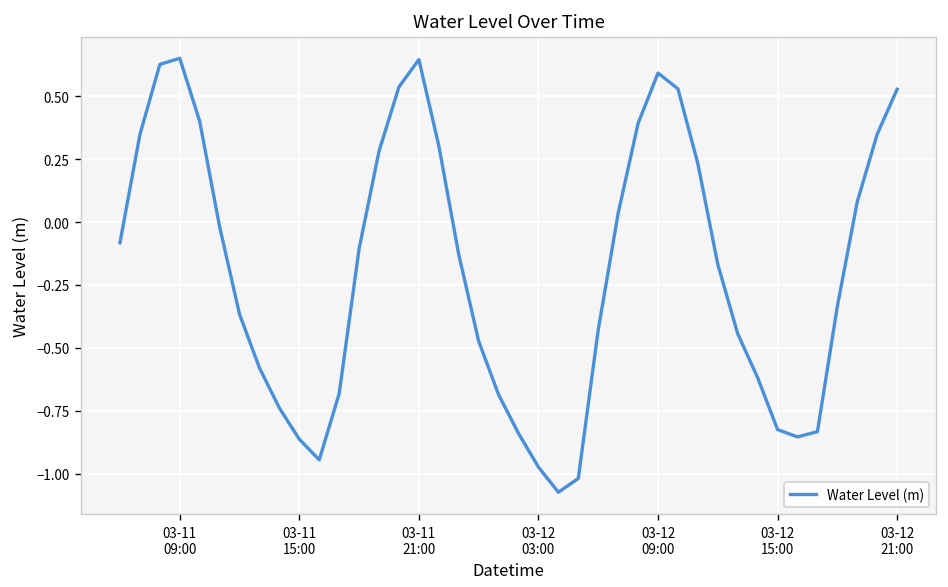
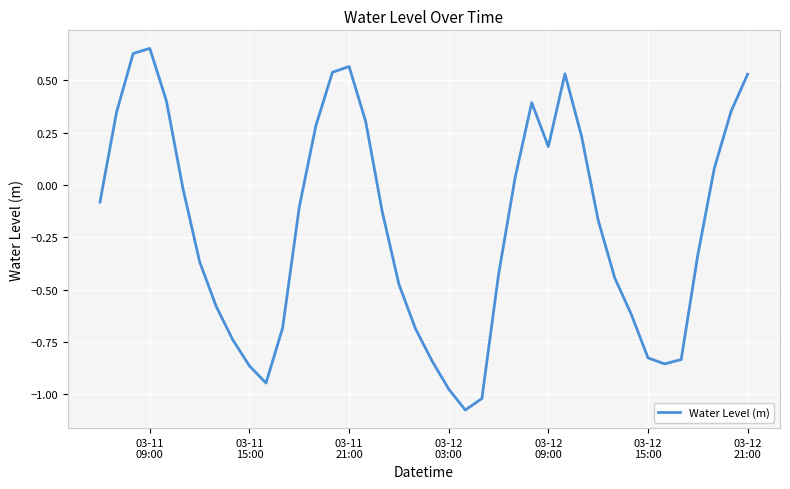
03-11 21:00: 0.65 -> 0.57
03-12 09:00: 0.59 -> 0.18
